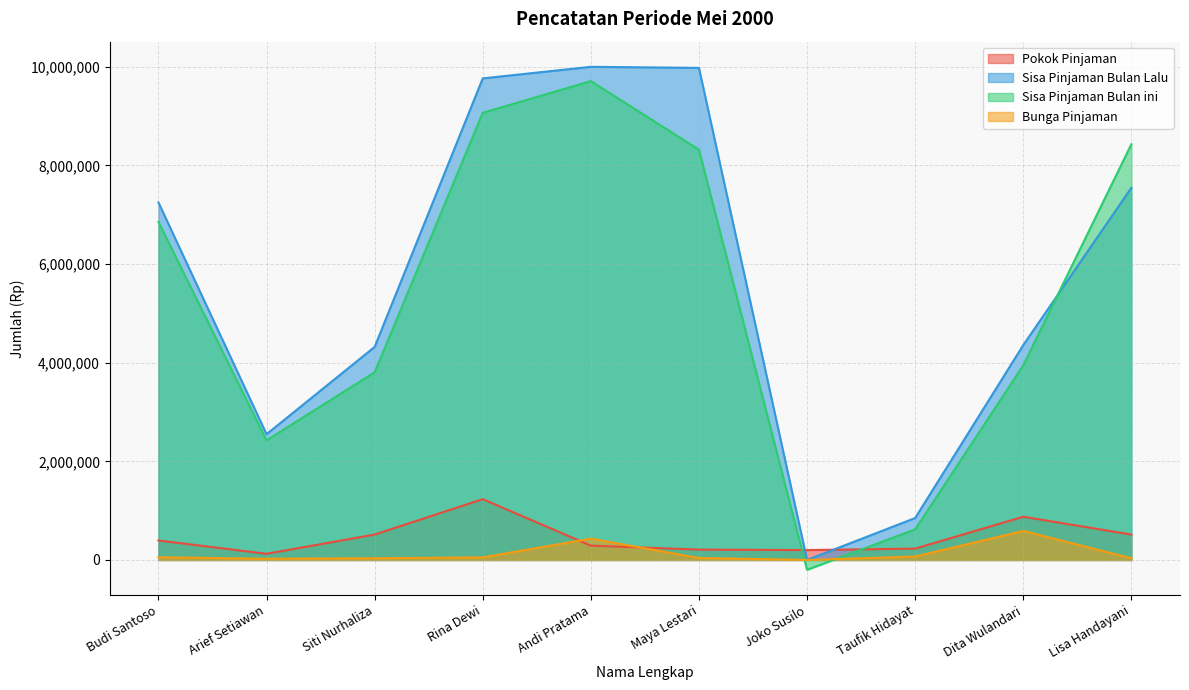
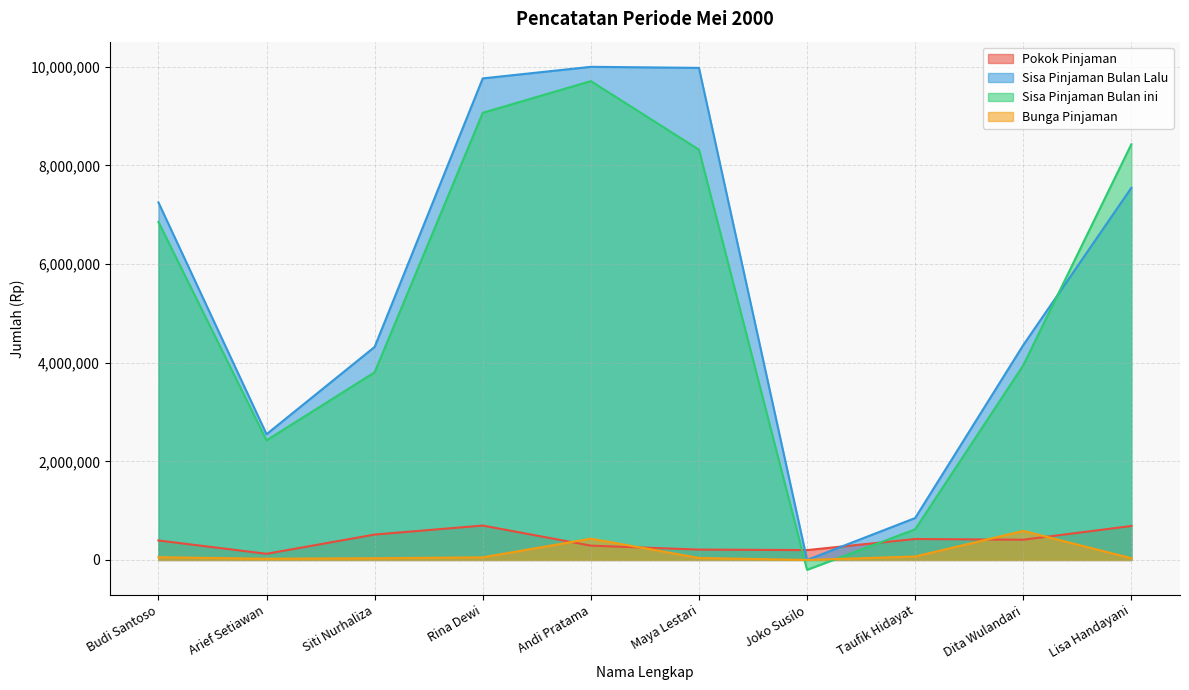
Pokok Pinjaman, Rina Dewi: 1,200,000 -> 700,000
Pokok Pinjaman, Taufik Hidayat: 200,000 -> 400,000
Pokok Pinjaman, Dita Wulandari: 900,000 -> 400,000
Pokok Pinjaman, Lisa Handayani: 500,000 -> 700,000
